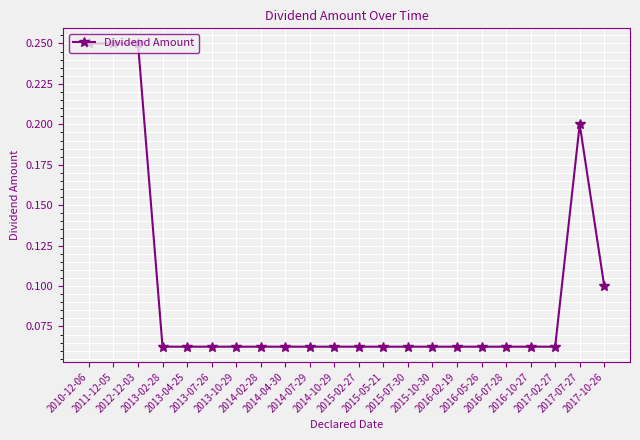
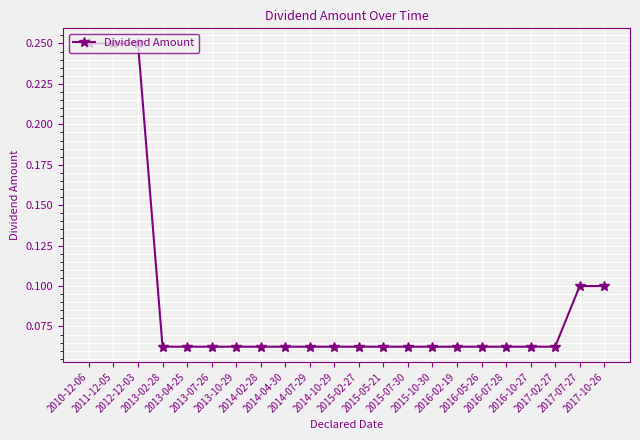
2017-07-27: 0.2 -> 0.1
